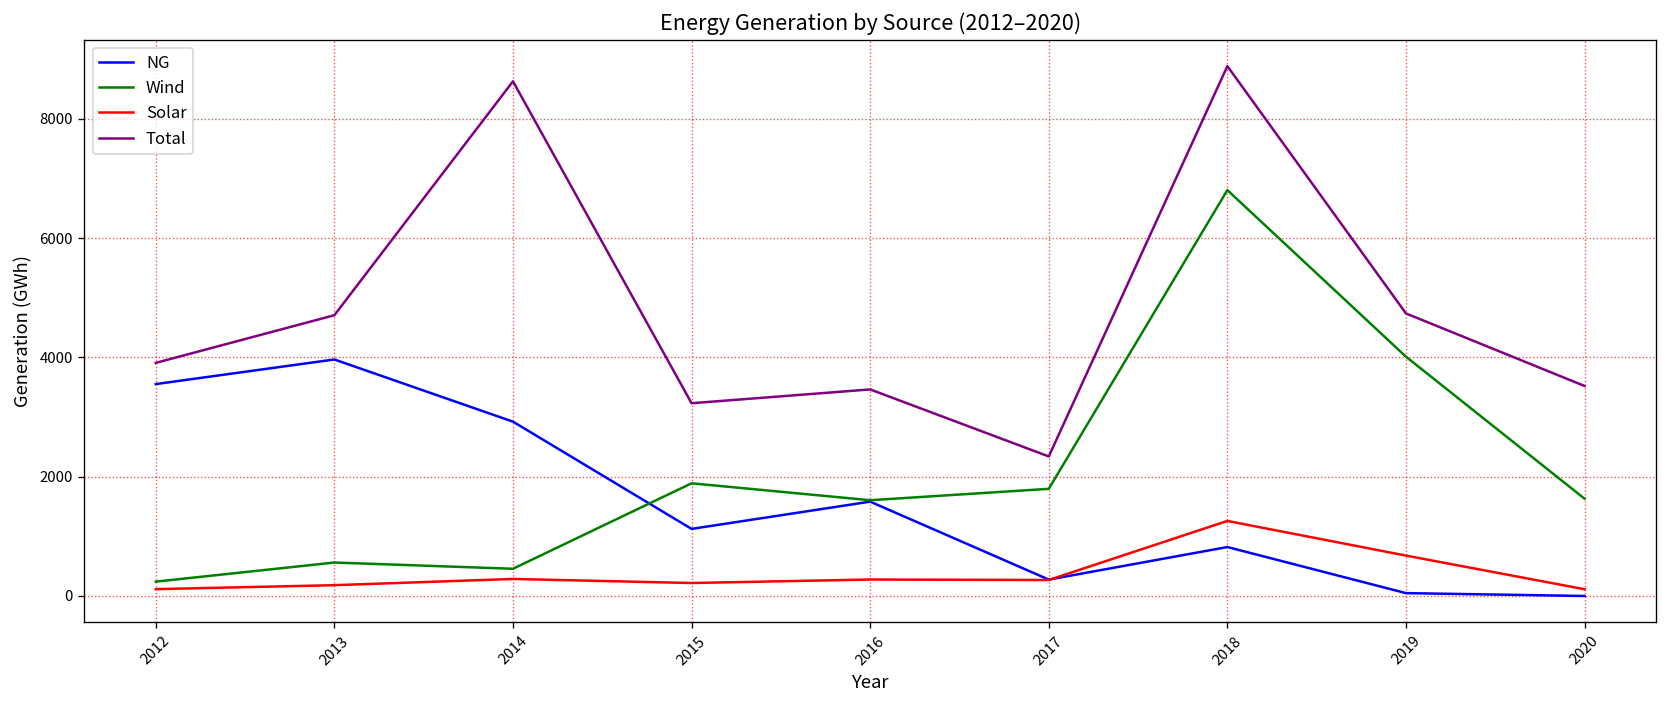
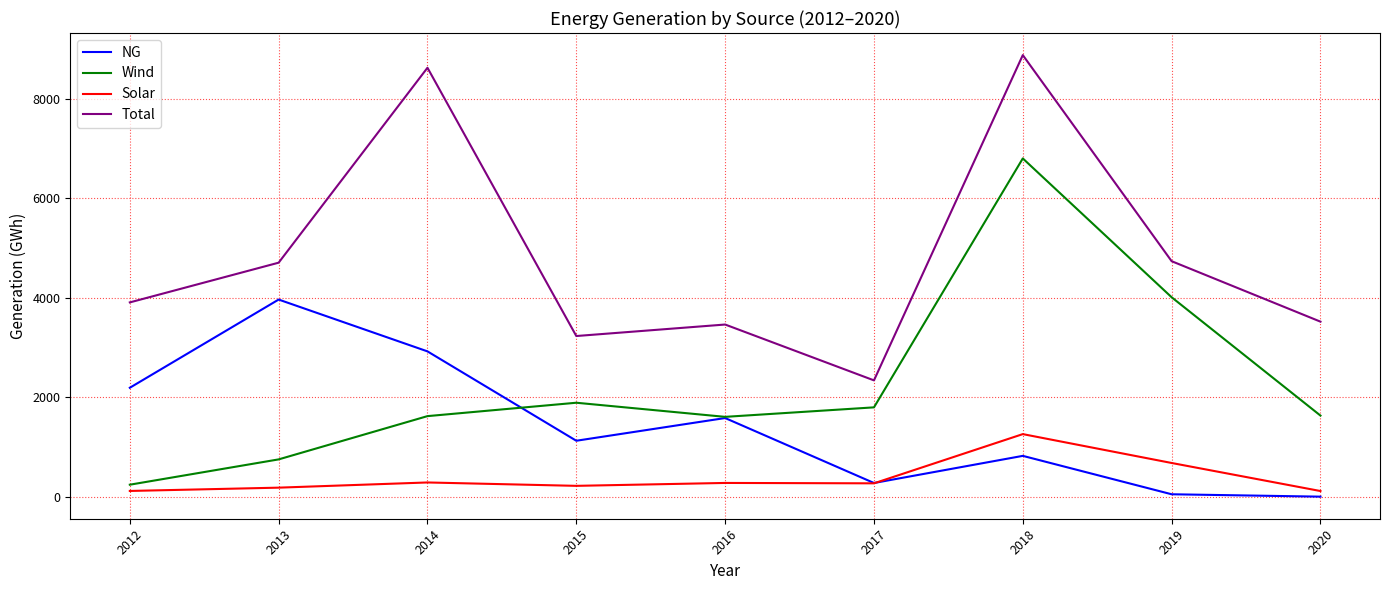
NG, 2012: 3600 -> 2200
Wind, 2013: 600 -> 700
Wind, 2014: 500 -> 1600
